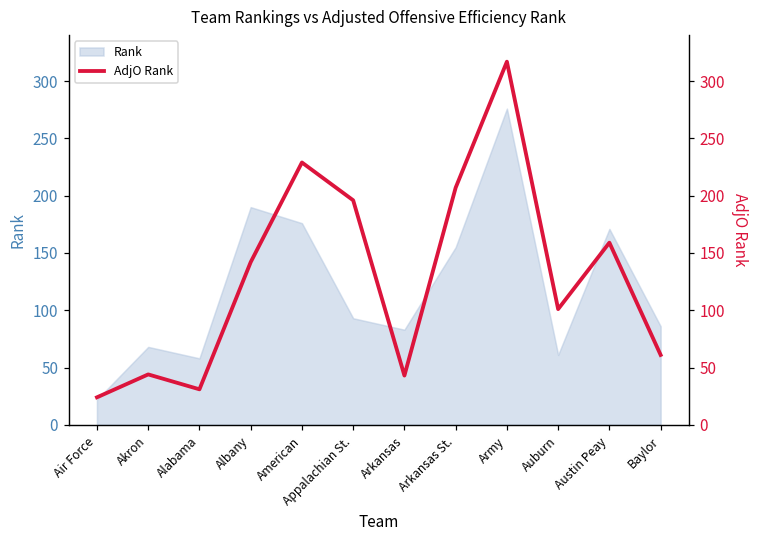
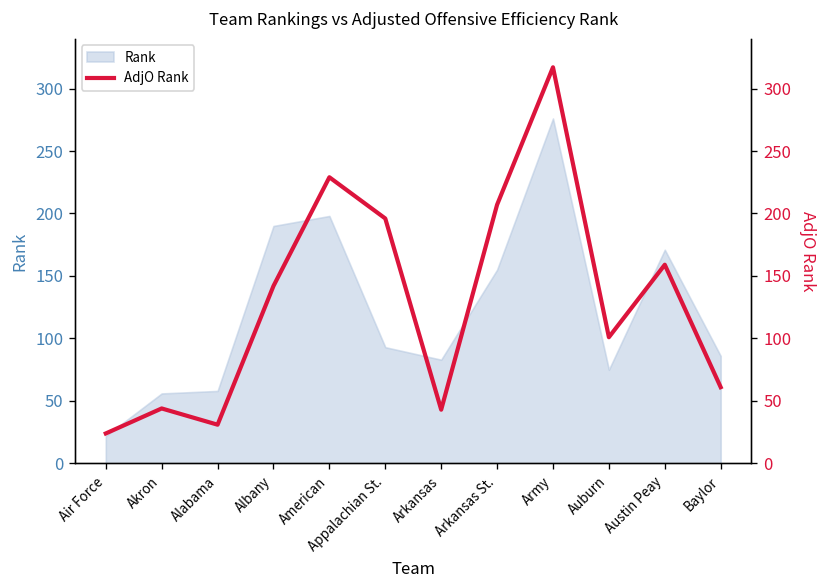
Rank, Akron: 68 -> 56
Rank, American: 176 -> 198
Rank, Auburn: 61 -> 75
